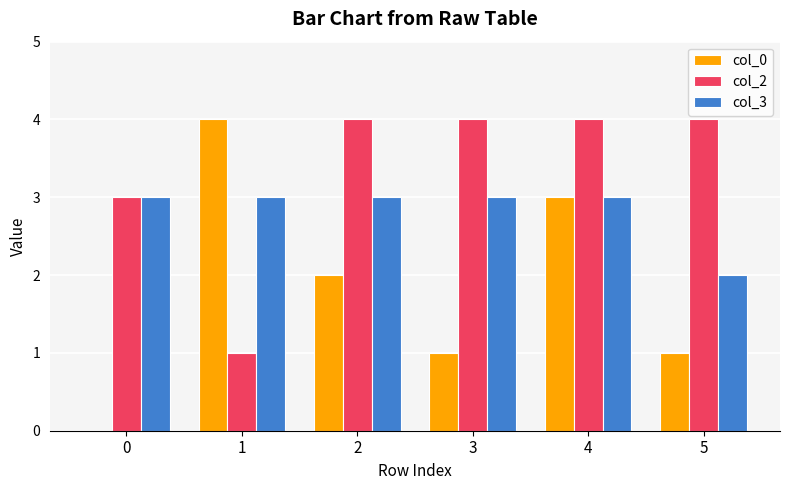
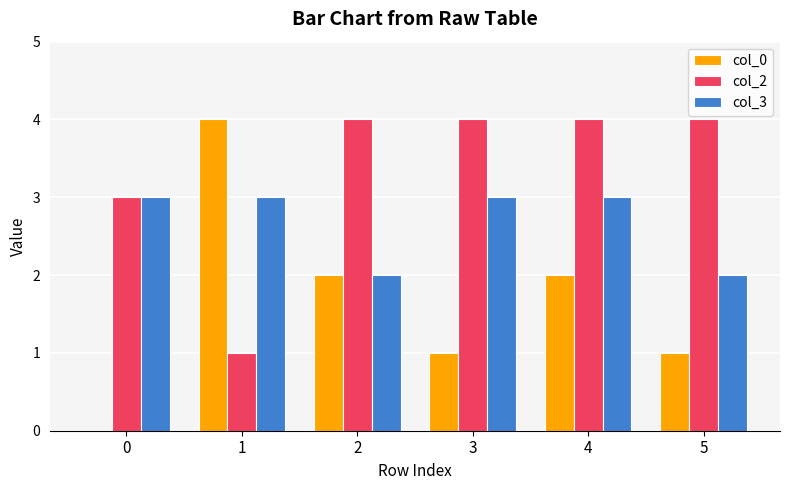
col_3, 2: 3 -> 2
col_0, 4: 3 -> 2
